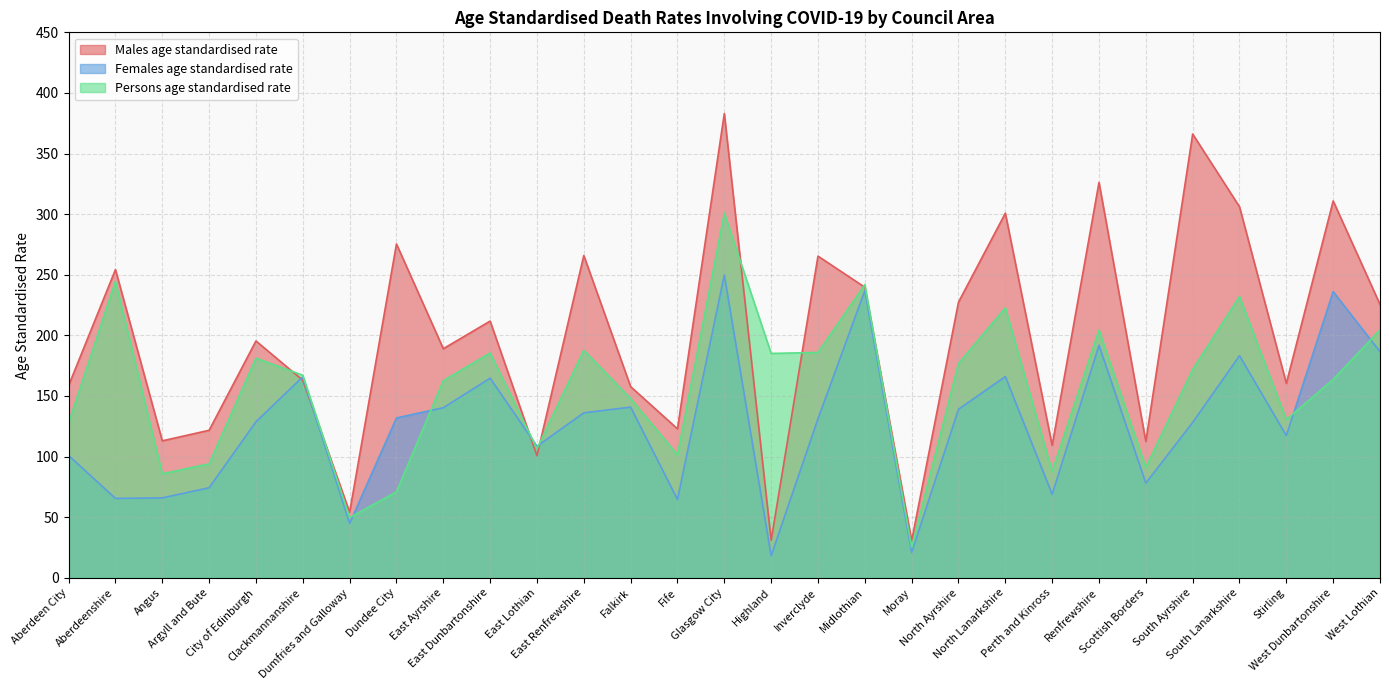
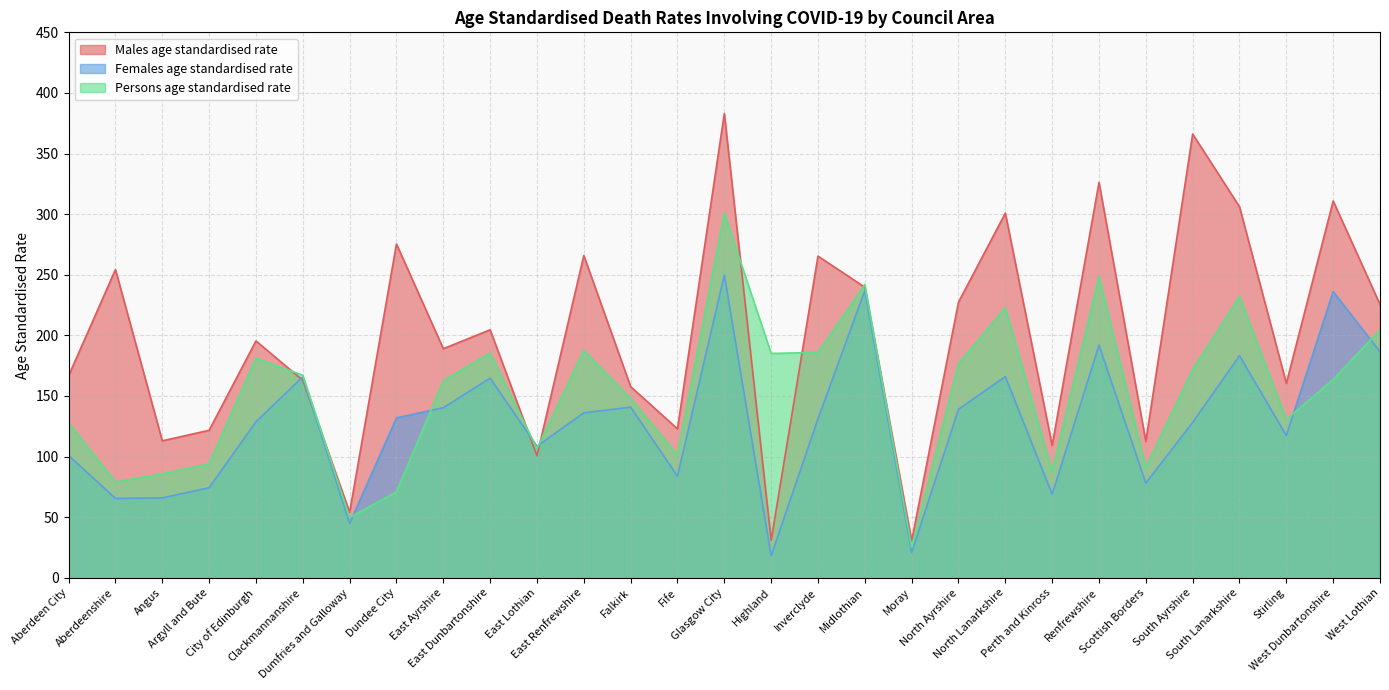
Males age standardised rate, Aberdeen City: 159 -> 167
Persons age standardised rate, Aberdeenshire: 245 -> 79
Males age standardised rate, East Dunbartonshire: 212 -> 205
Females age standardised rate, Fife: 65 -> 84
Persons age standardised rate, Renfrewshire: 204 -> 249
